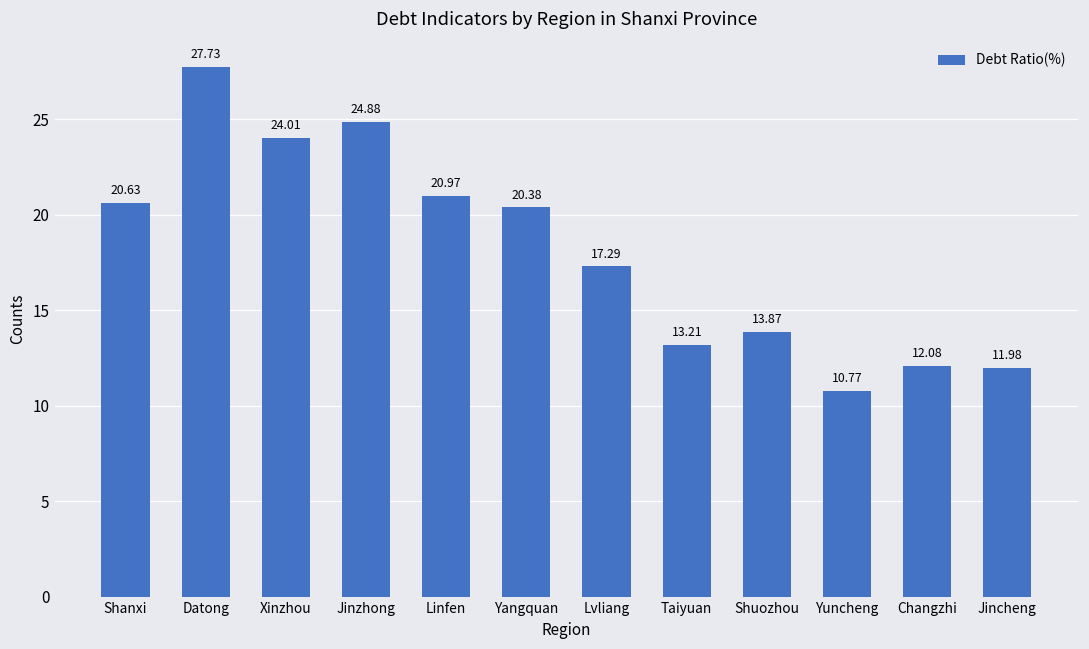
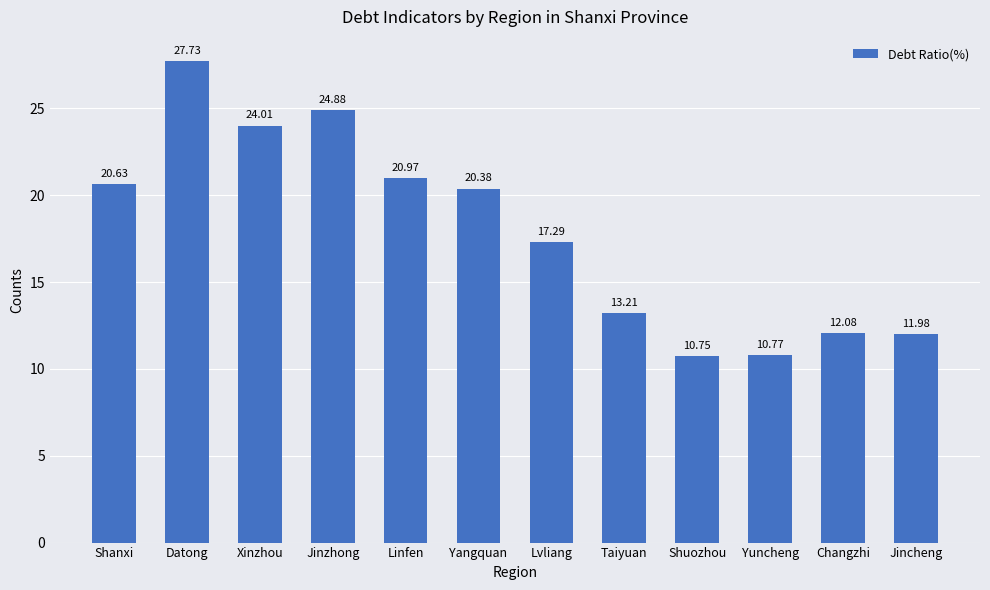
Shuozhou: 13.87 -> 10.75
